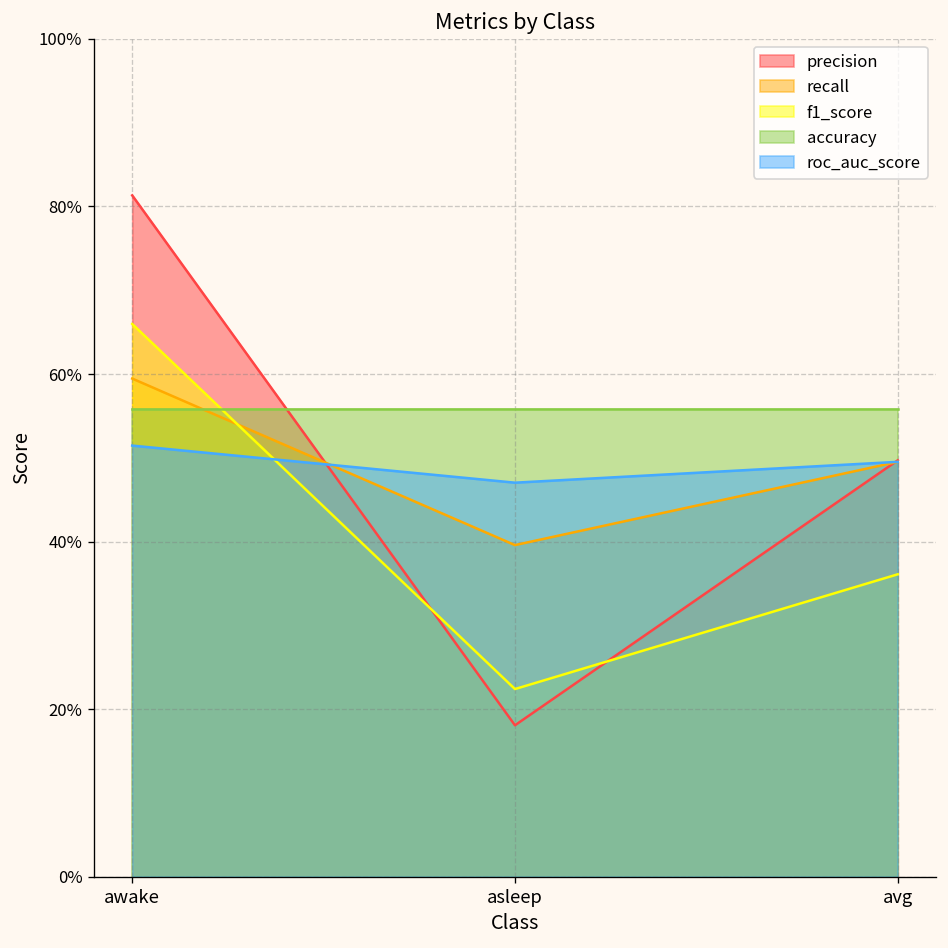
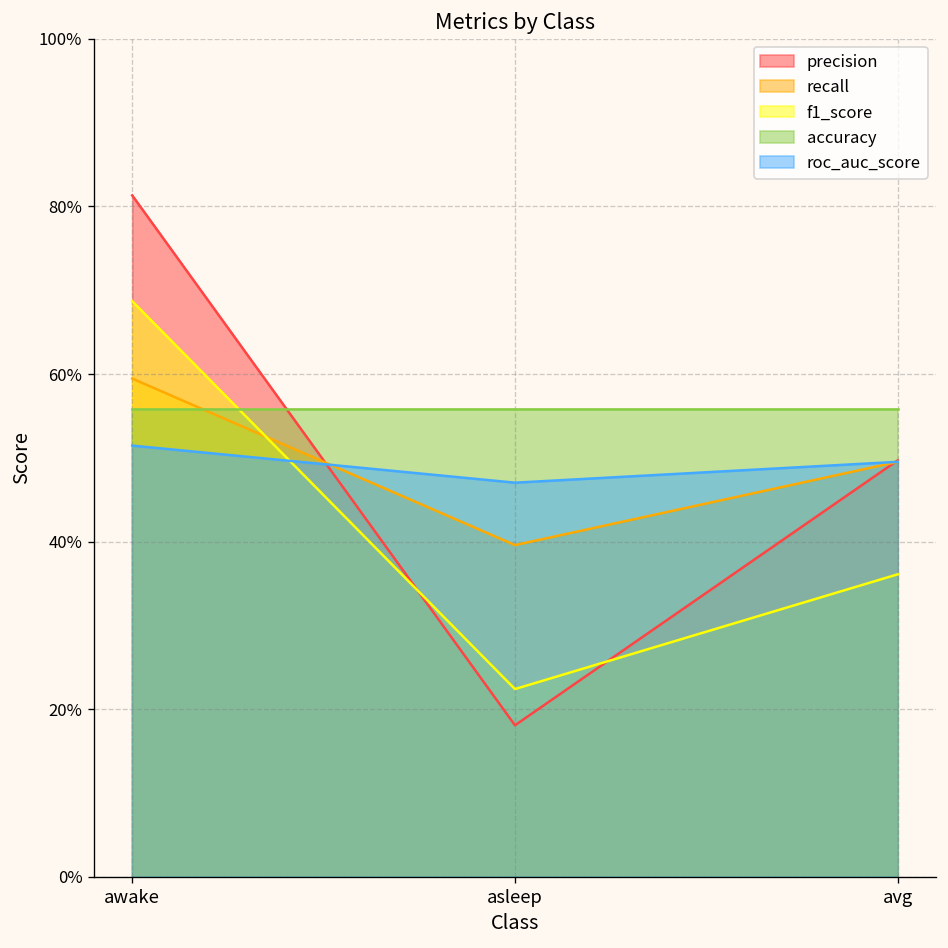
f1_score, awake: 66% -> 69%
